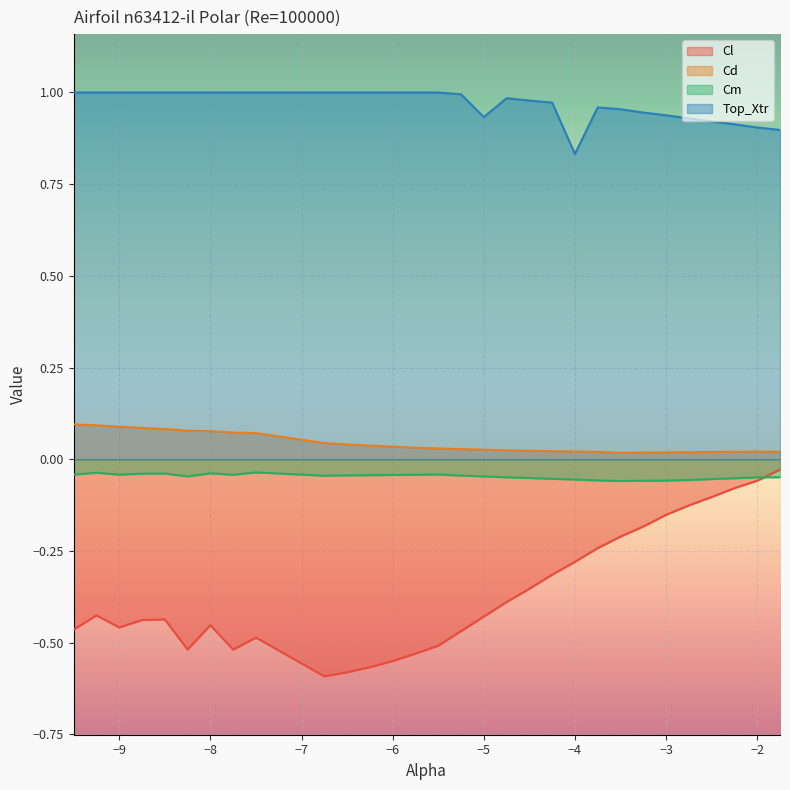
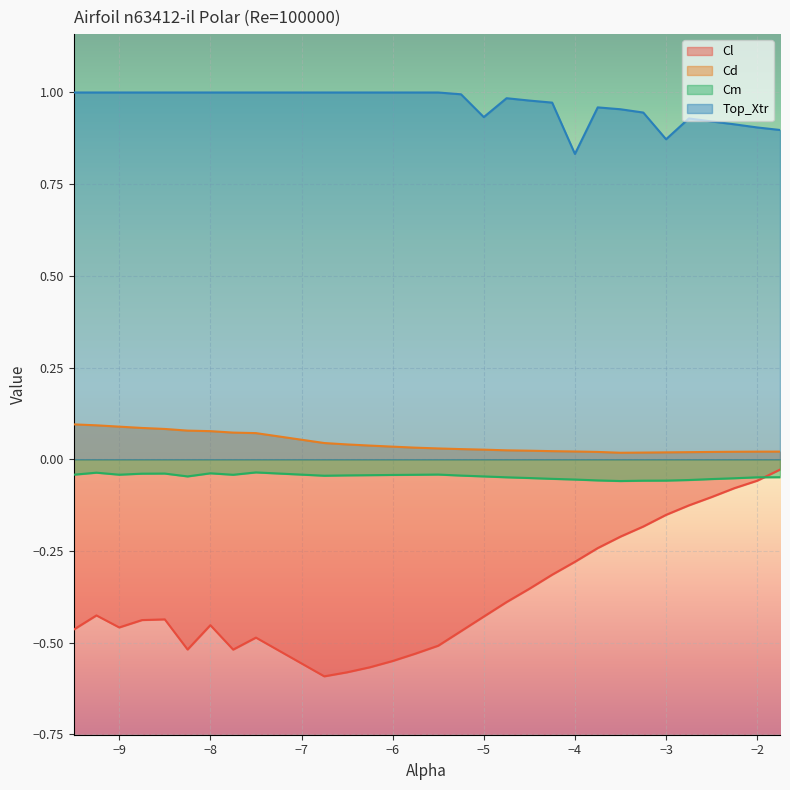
Top_Xtr, −3: 0.94 -> 0.87
